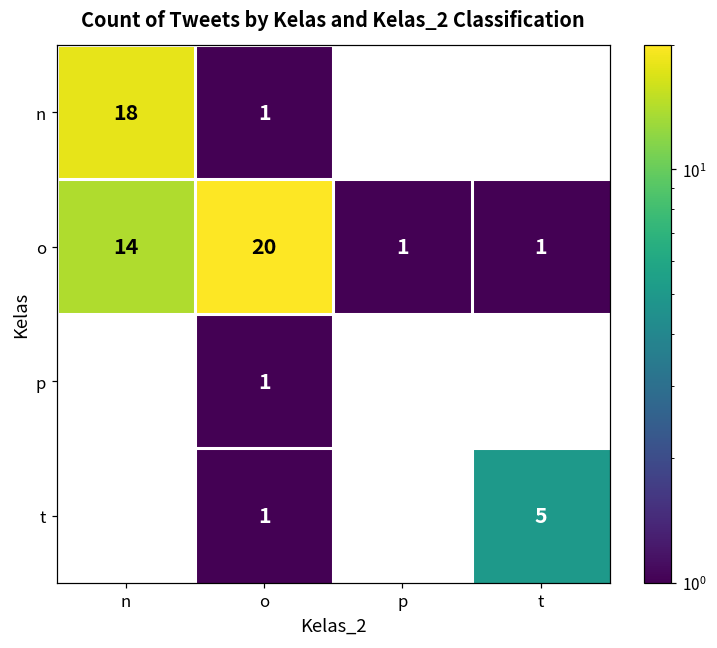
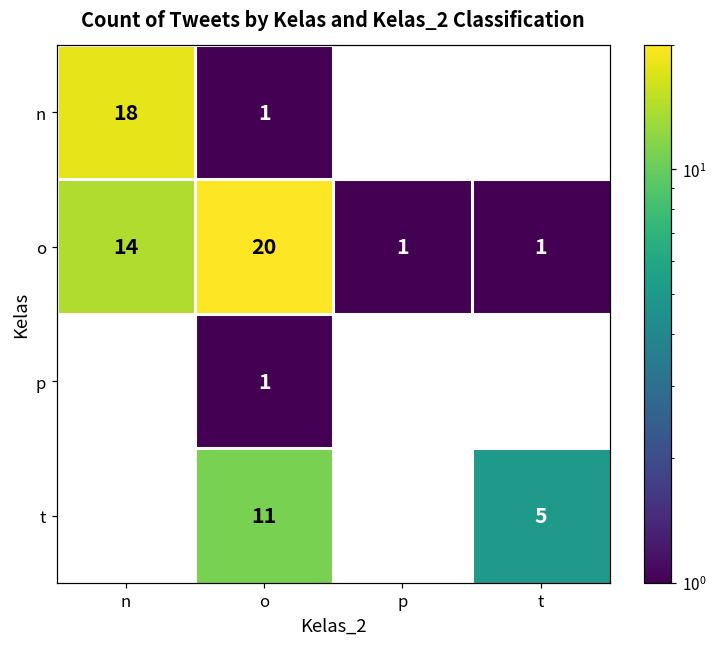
t, o: 1 -> 11
